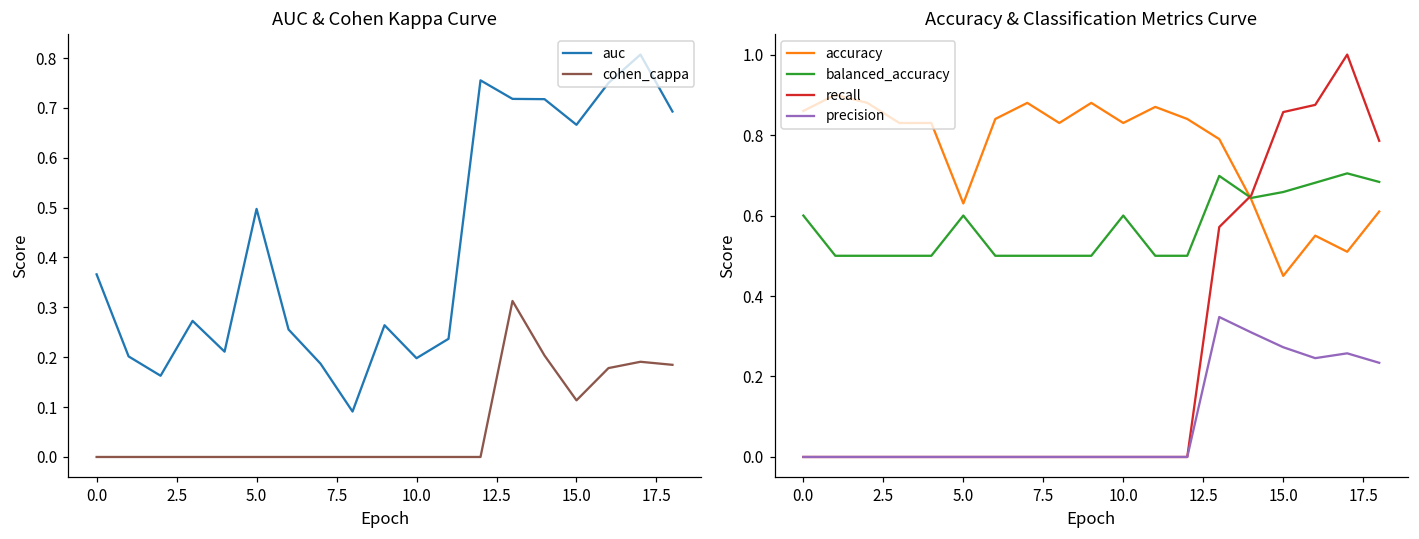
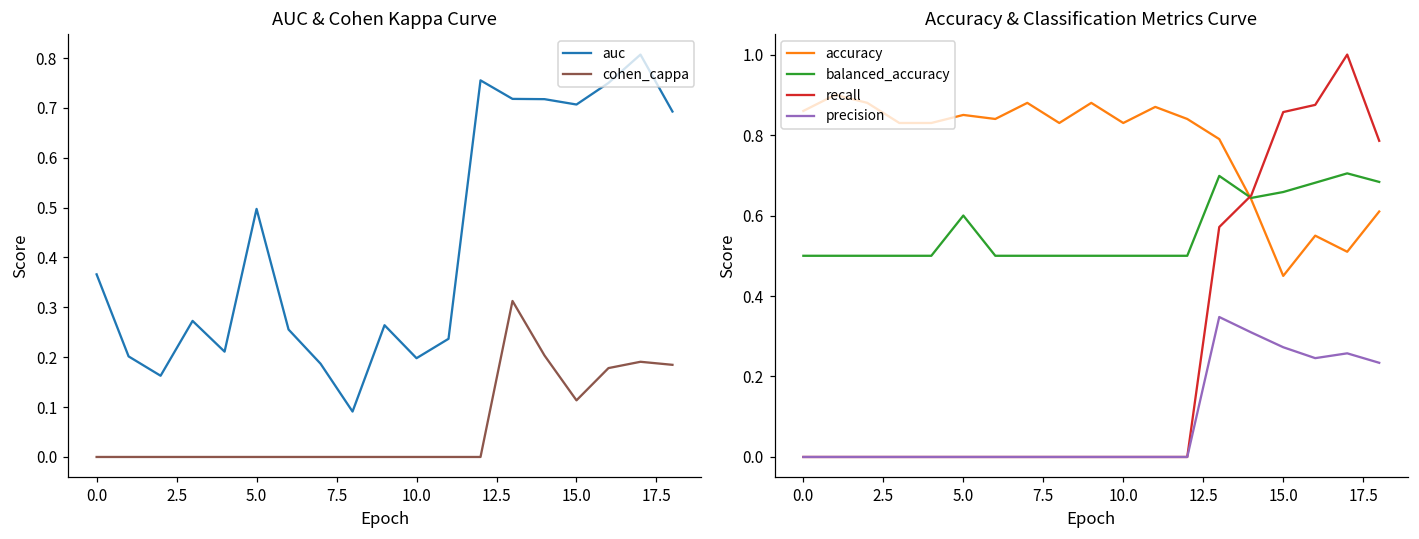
AUC & Cohen Kappa Curve, auc, 15.0: 0.67 -> 0.71
Accuracy & Classification Metrics Curve, balanced_accuracy, 0.0: 0.6 -> 0.5
Accuracy & Classification Metrics Curve, accuracy, 5.0: 0.63 -> 0.85
Accuracy & Classification Metrics Curve, balanced_accuracy, 10.0: 0.6 -> 0.5
